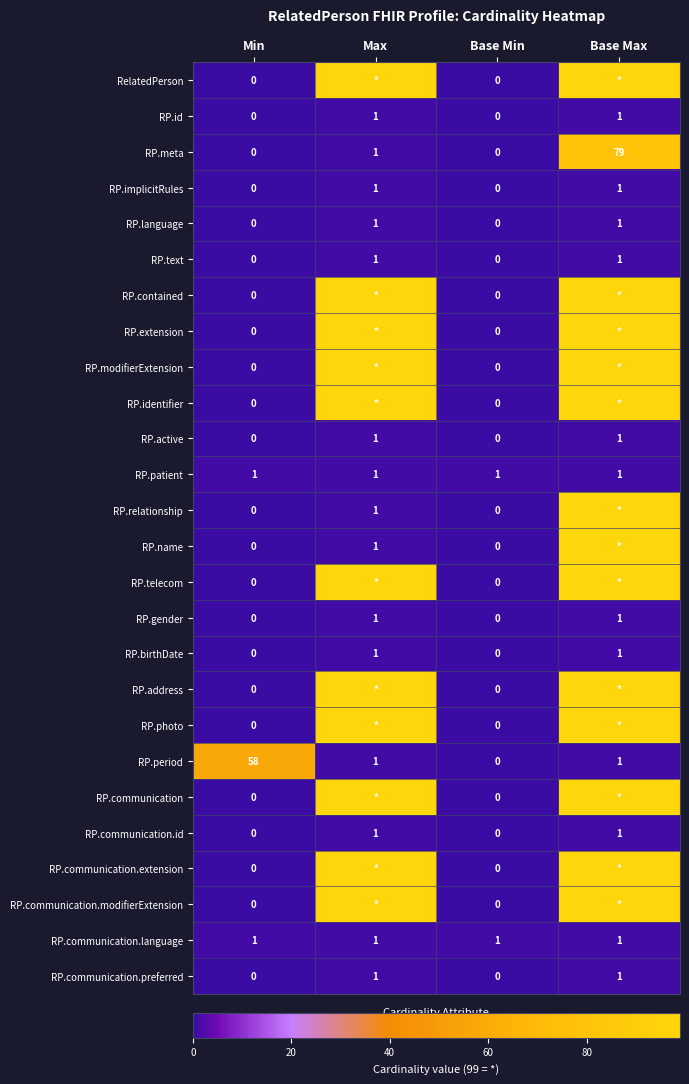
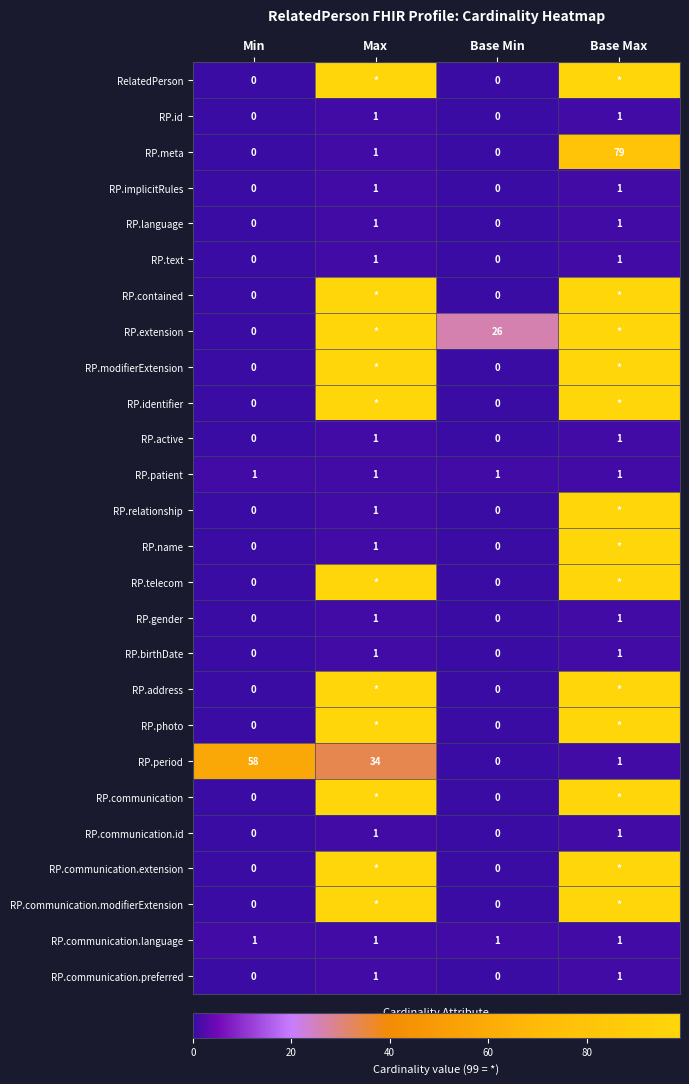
RP.extension, Base Min: 0 -> 26
RP.period, Max: 1 -> 34
